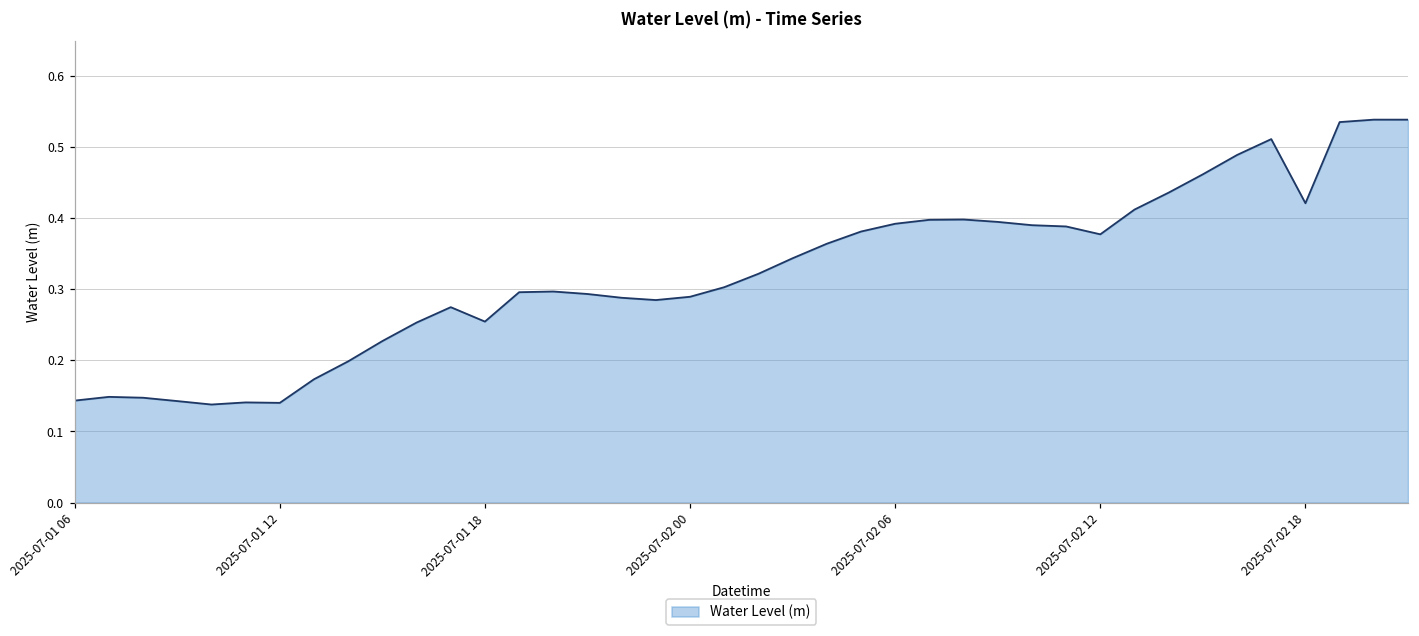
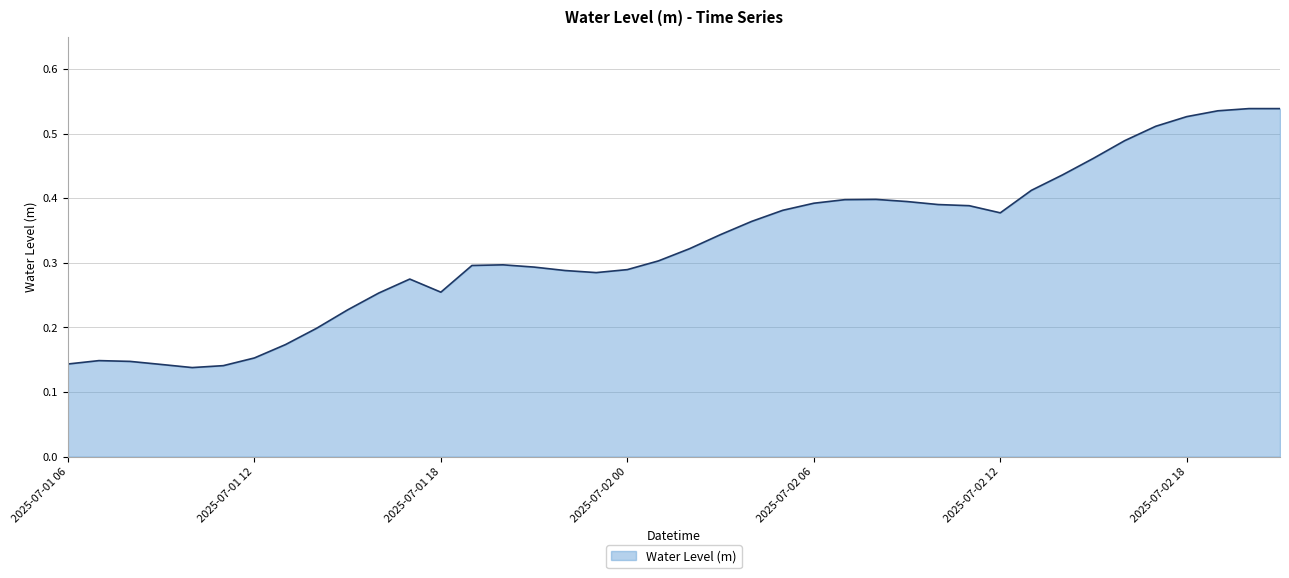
2025-07-01 12: 0.14 -> 0.15
2025-07-02 18: 0.42 -> 0.53
